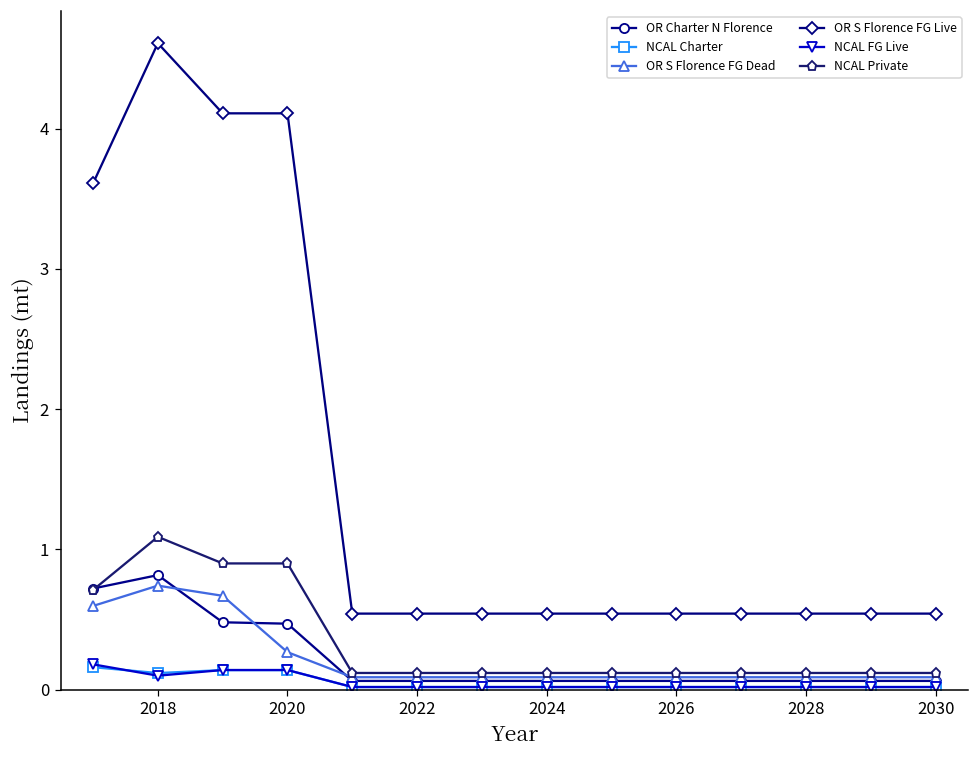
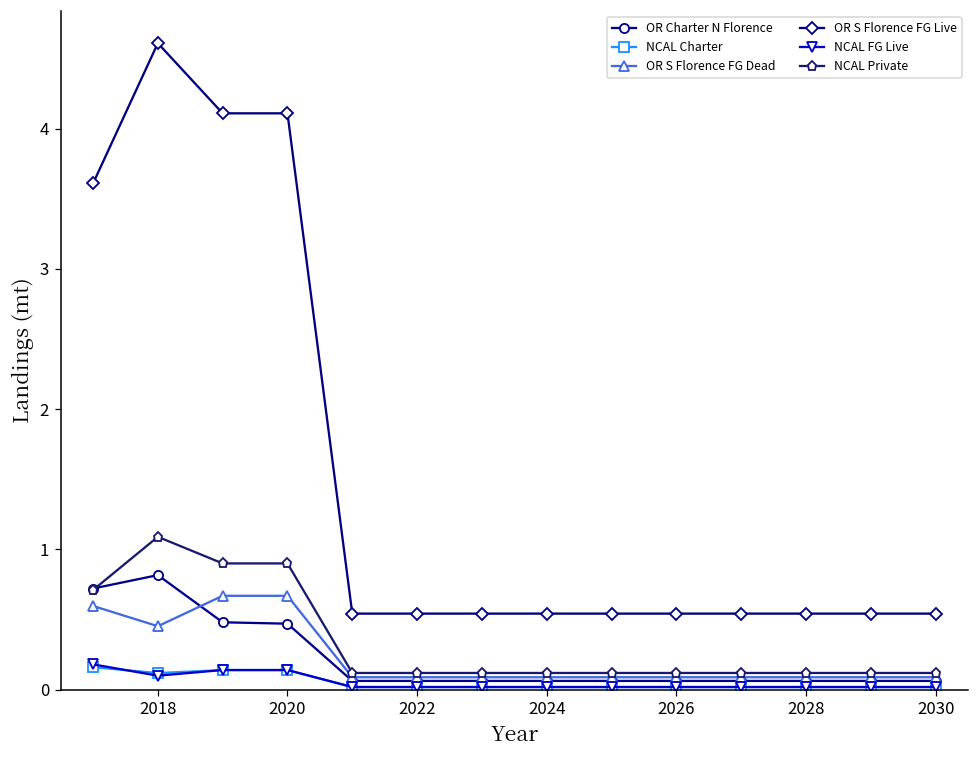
OR S Florence FG Dead, 2018: 0.74 -> 0.45
OR S Florence FG Dead, 2020: 0.27 -> 0.67
